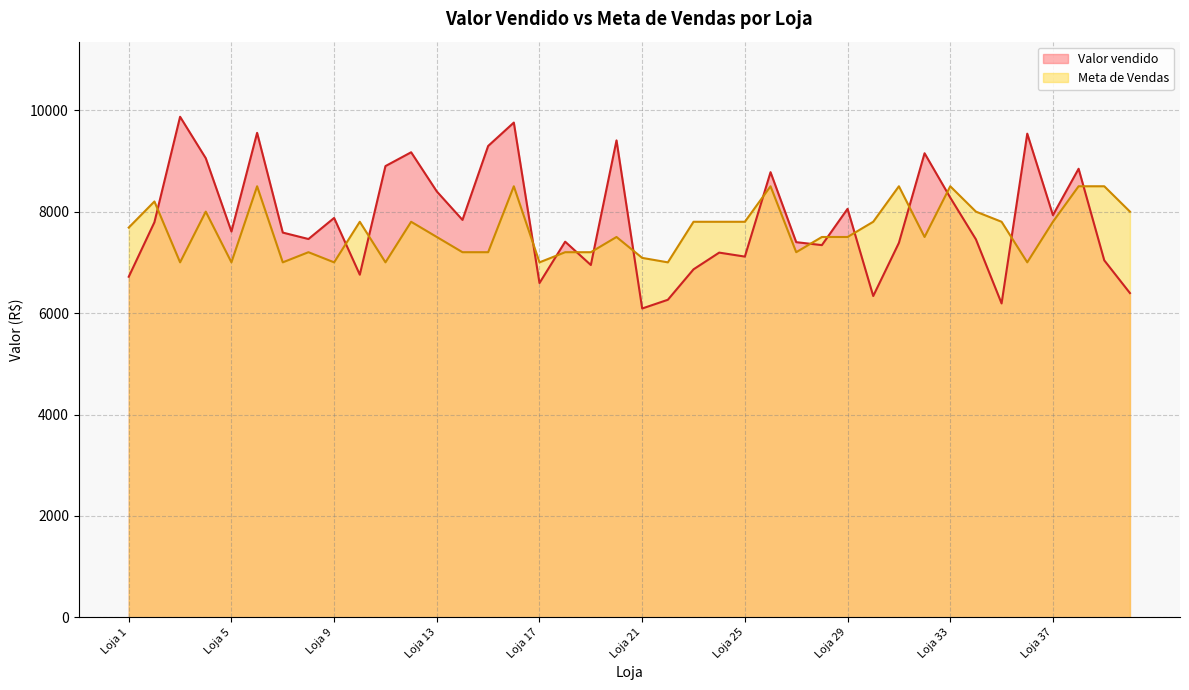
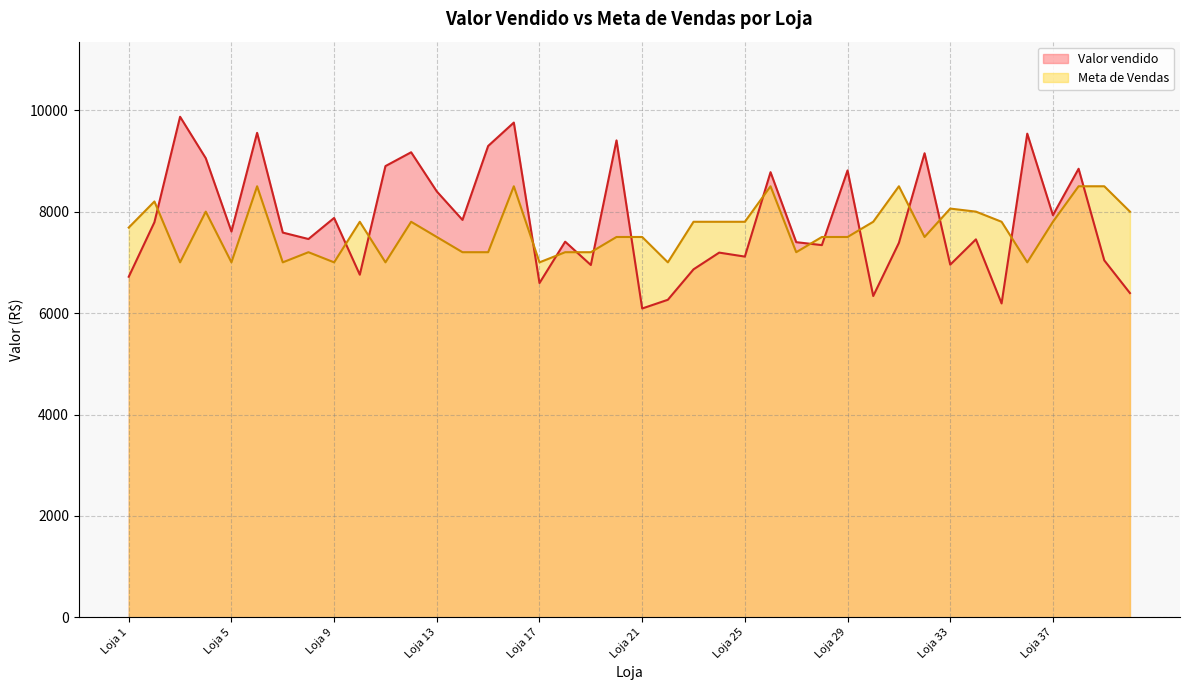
Meta de Vendas, Loja 21: 7100 -> 7500
Valor vendido, Loja 29: 8100 -> 8800
Valor vendido, Loja 33: 8300 -> 7000
Meta de Vendas, Loja 33: 8500 -> 8100
